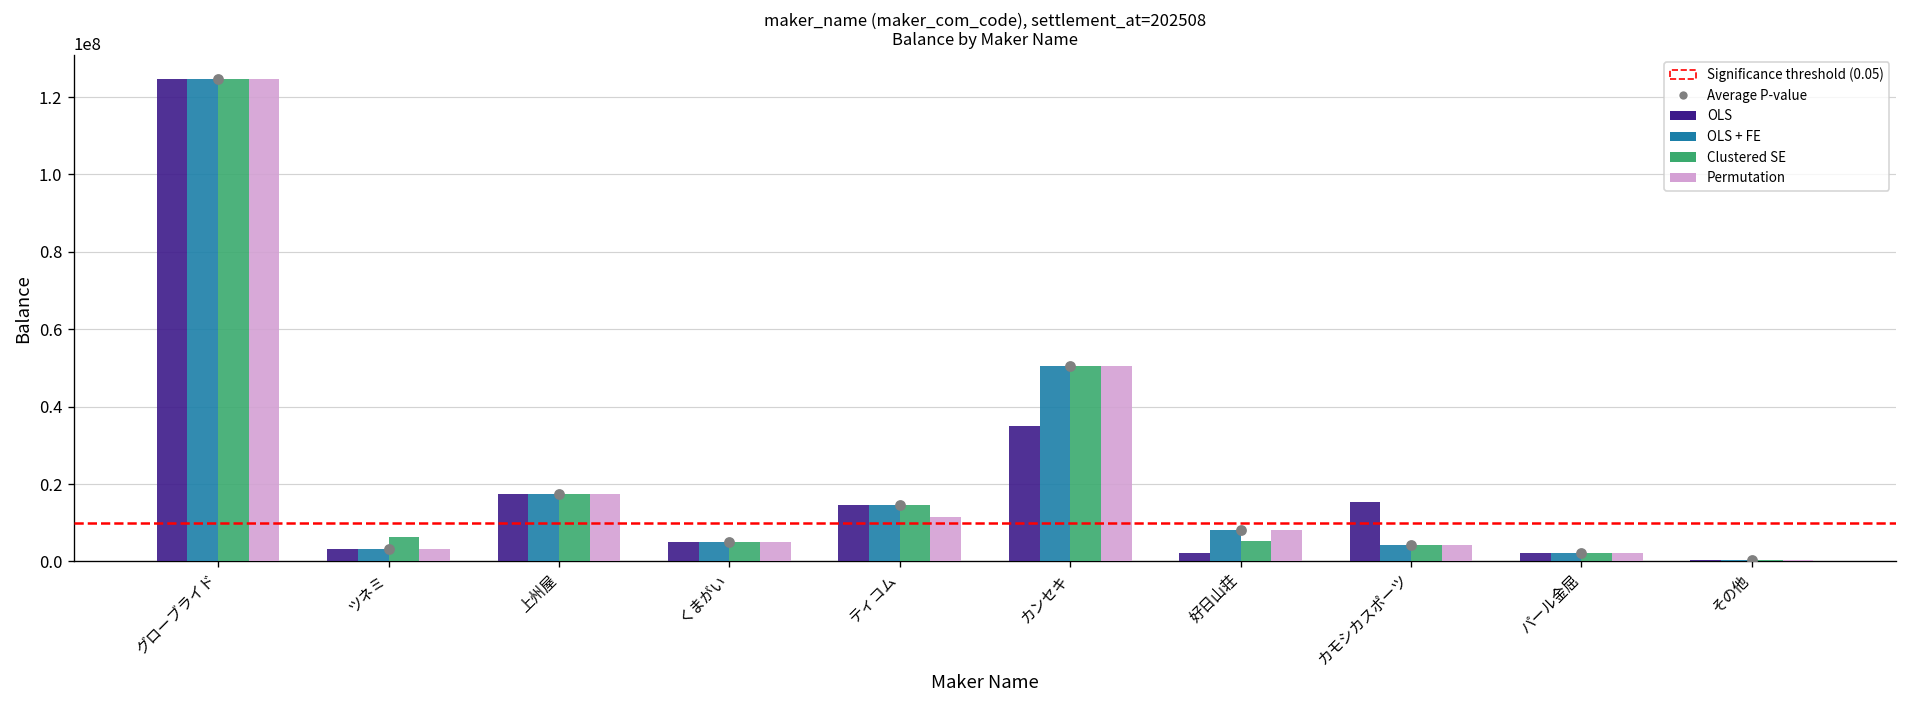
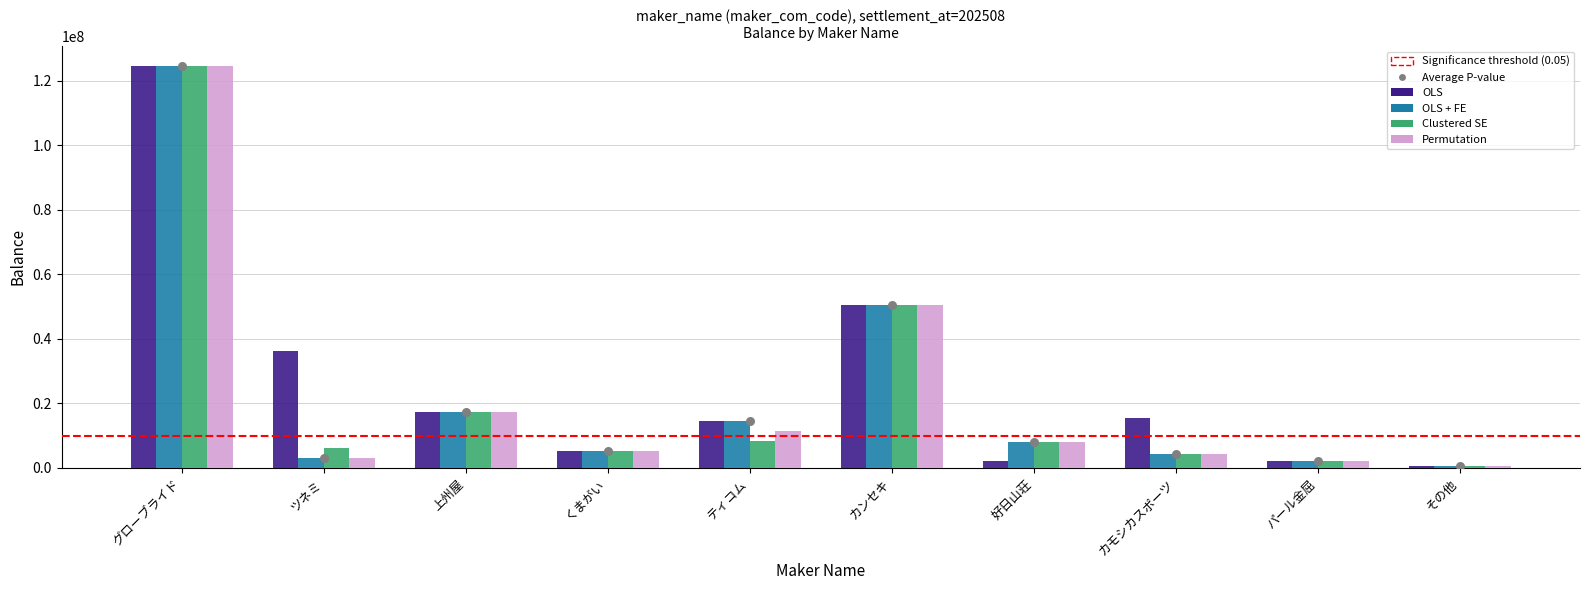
OLS, ツネミ: 3000000 -> 36000000
Clustered SE, ティコム: 15000000 -> 8000000
OLS, カンセキ: 35000000 -> 51000000
Clustered SE, 好日山荘: 5000000 -> 8000000
